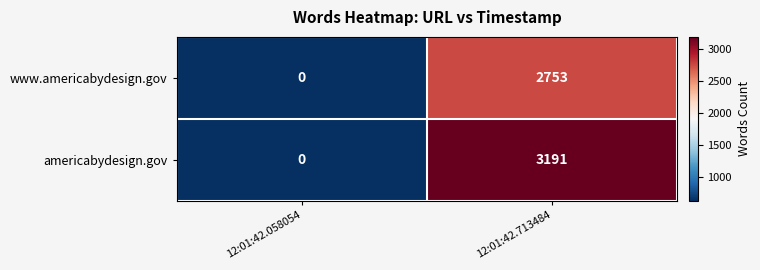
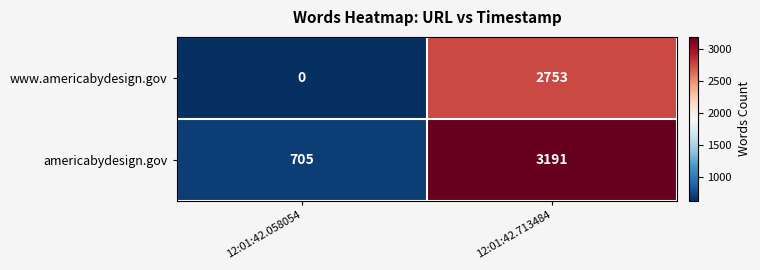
americabydesign.gov, 12:01:42.058054: 0 -> 705
